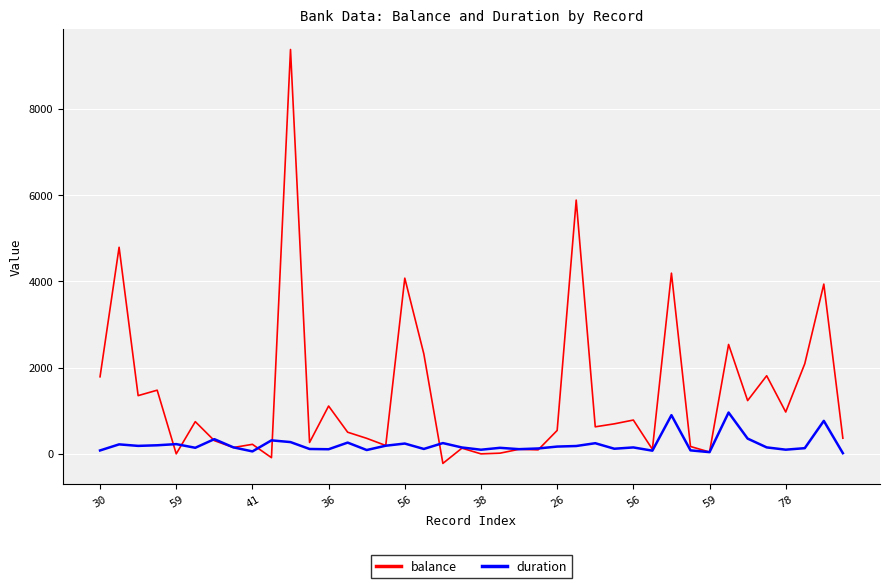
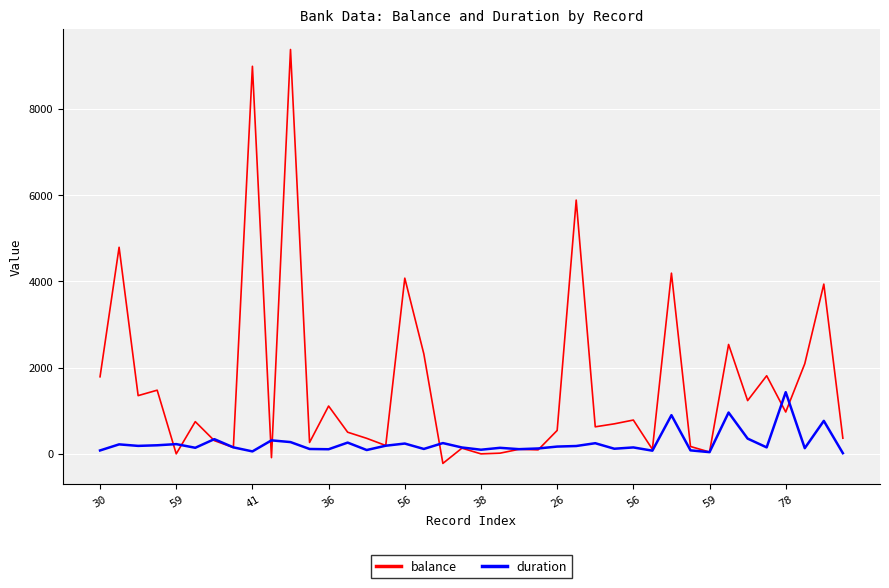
balance, 41: 200 -> 9000
duration, 78: 100 -> 1400
